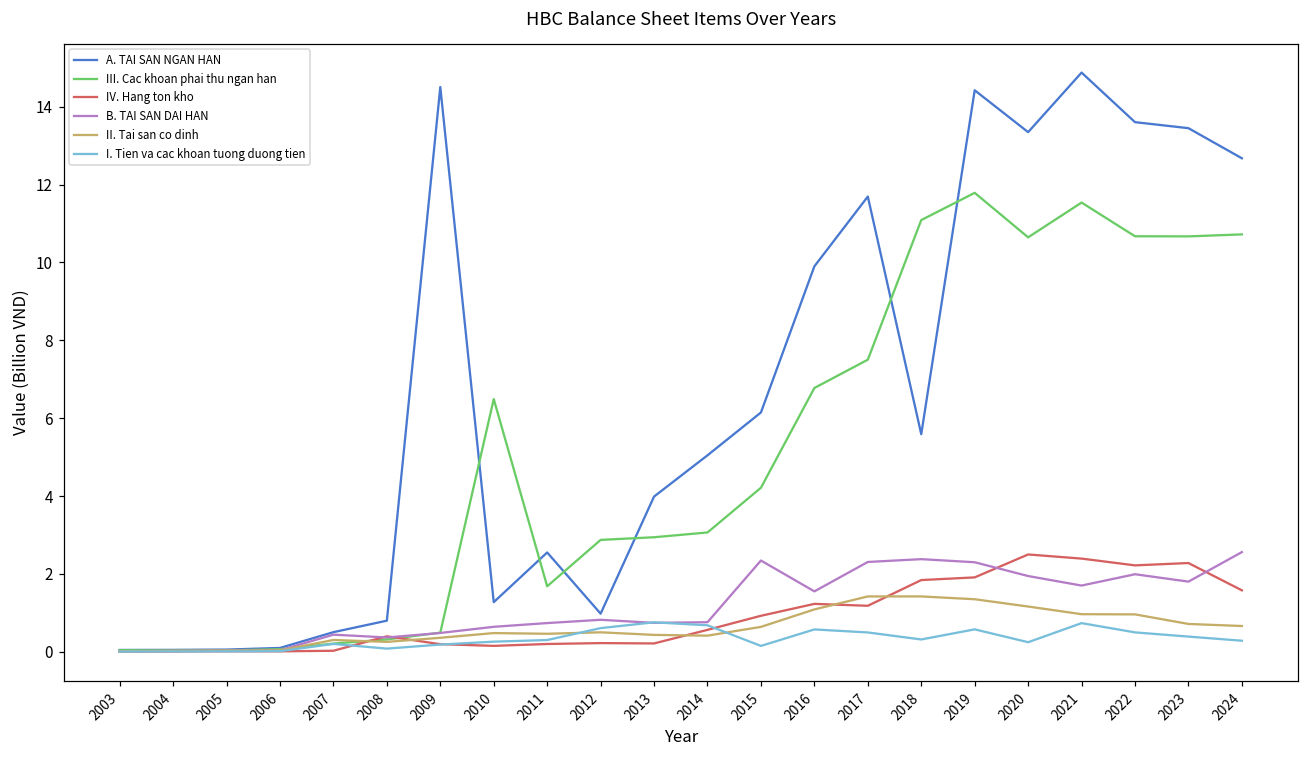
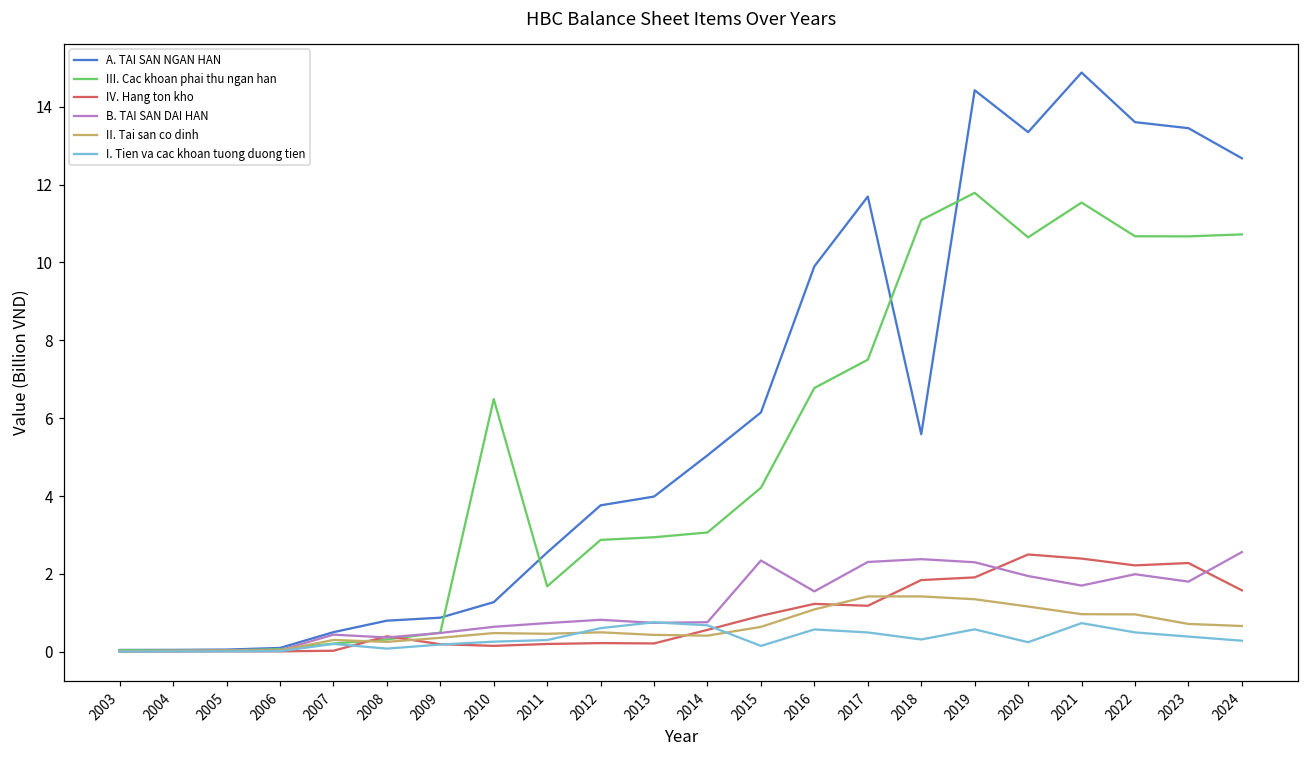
A. TAI SAN NGAN HAN, 2009: 14.5 -> 0.9
A. TAI SAN NGAN HAN, 2012: 1.0 -> 3.8
